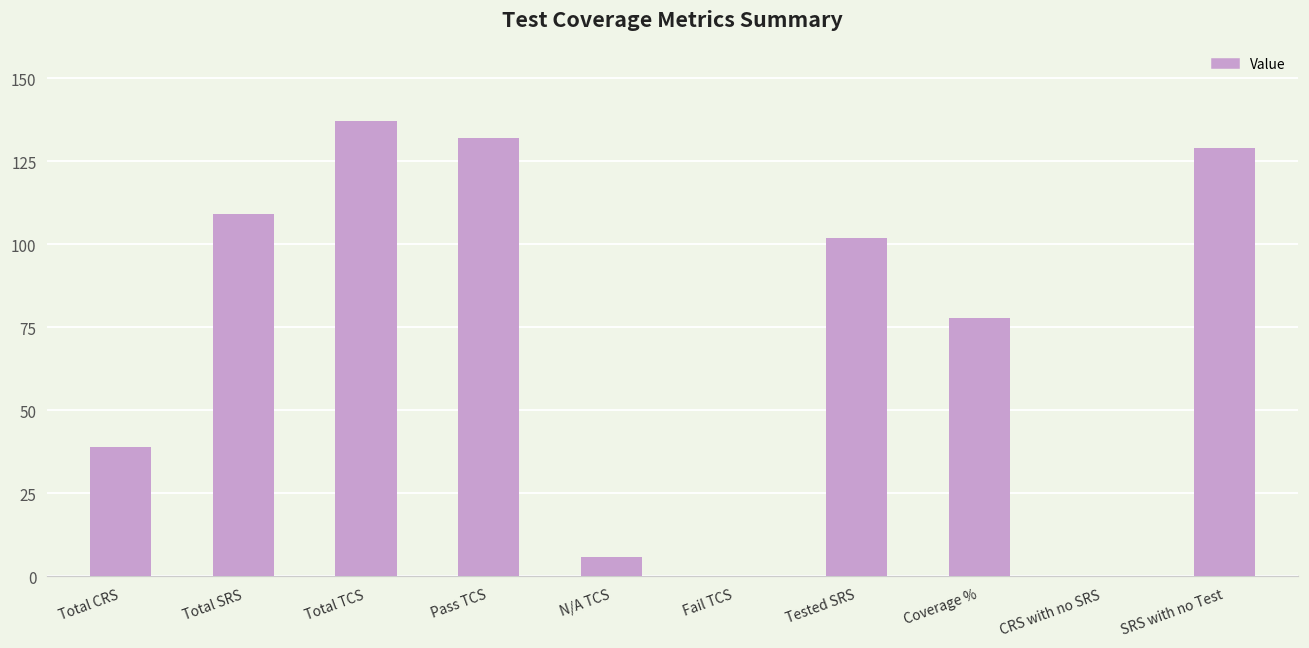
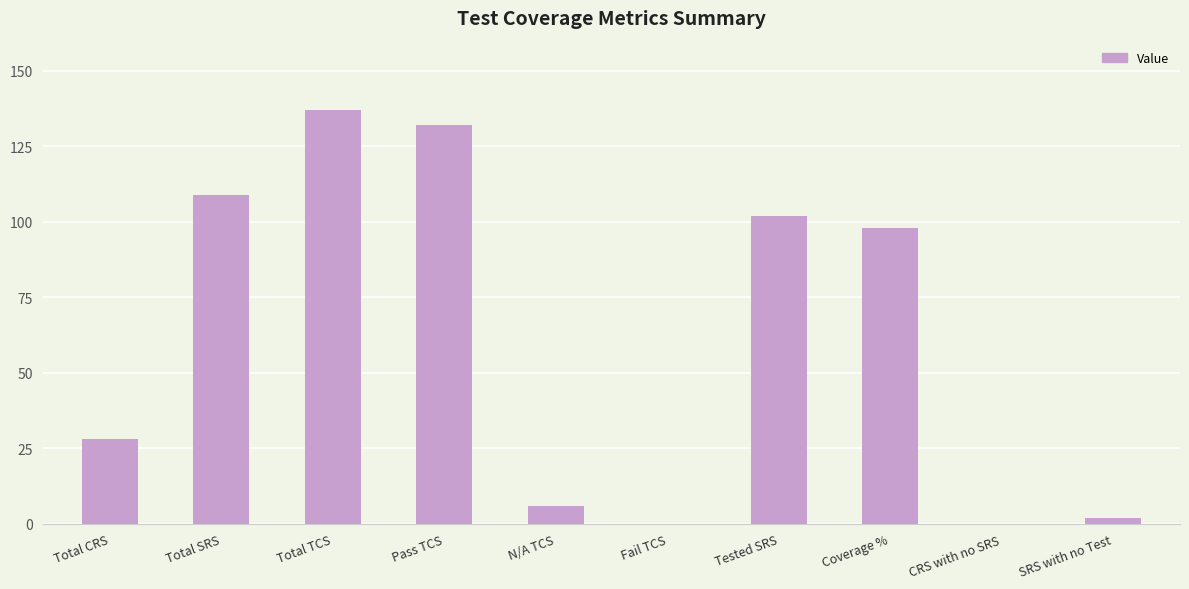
Total CRS: 39 -> 28
Coverage %: 78 -> 98
SRS with no Test: 129 -> 2
